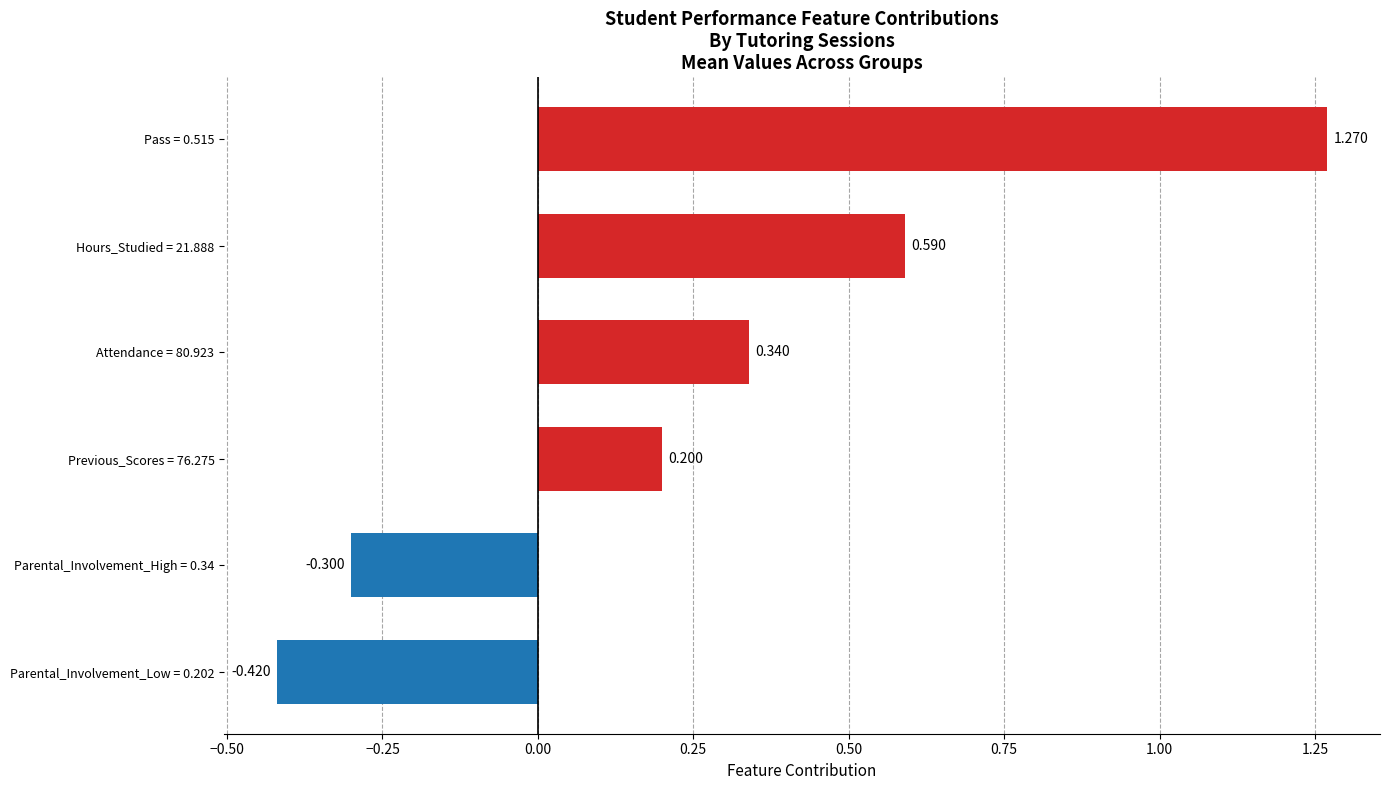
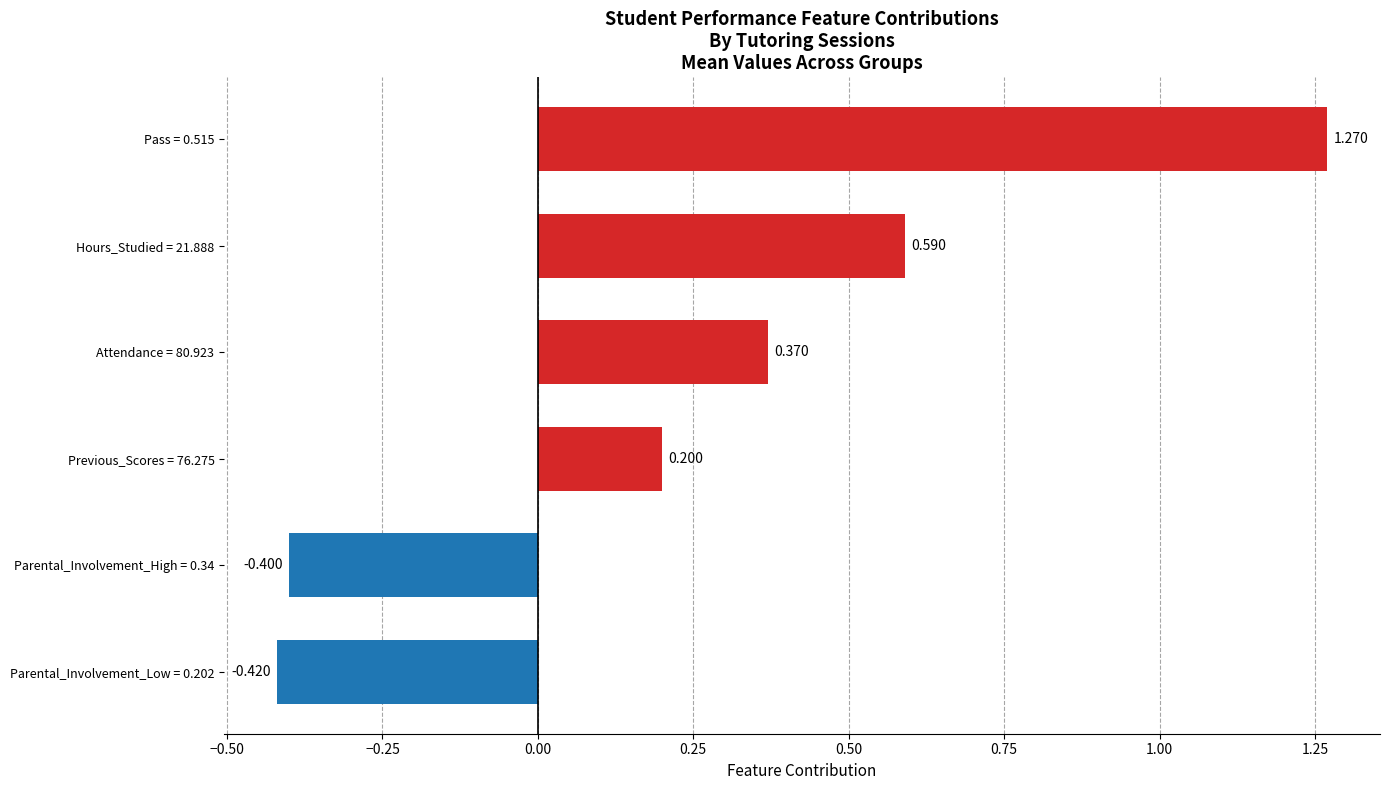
Attendance = 80.923: 0.340 -> 0.370
Parental_Involvement_High = 0.34: -0.300 -> -0.400
